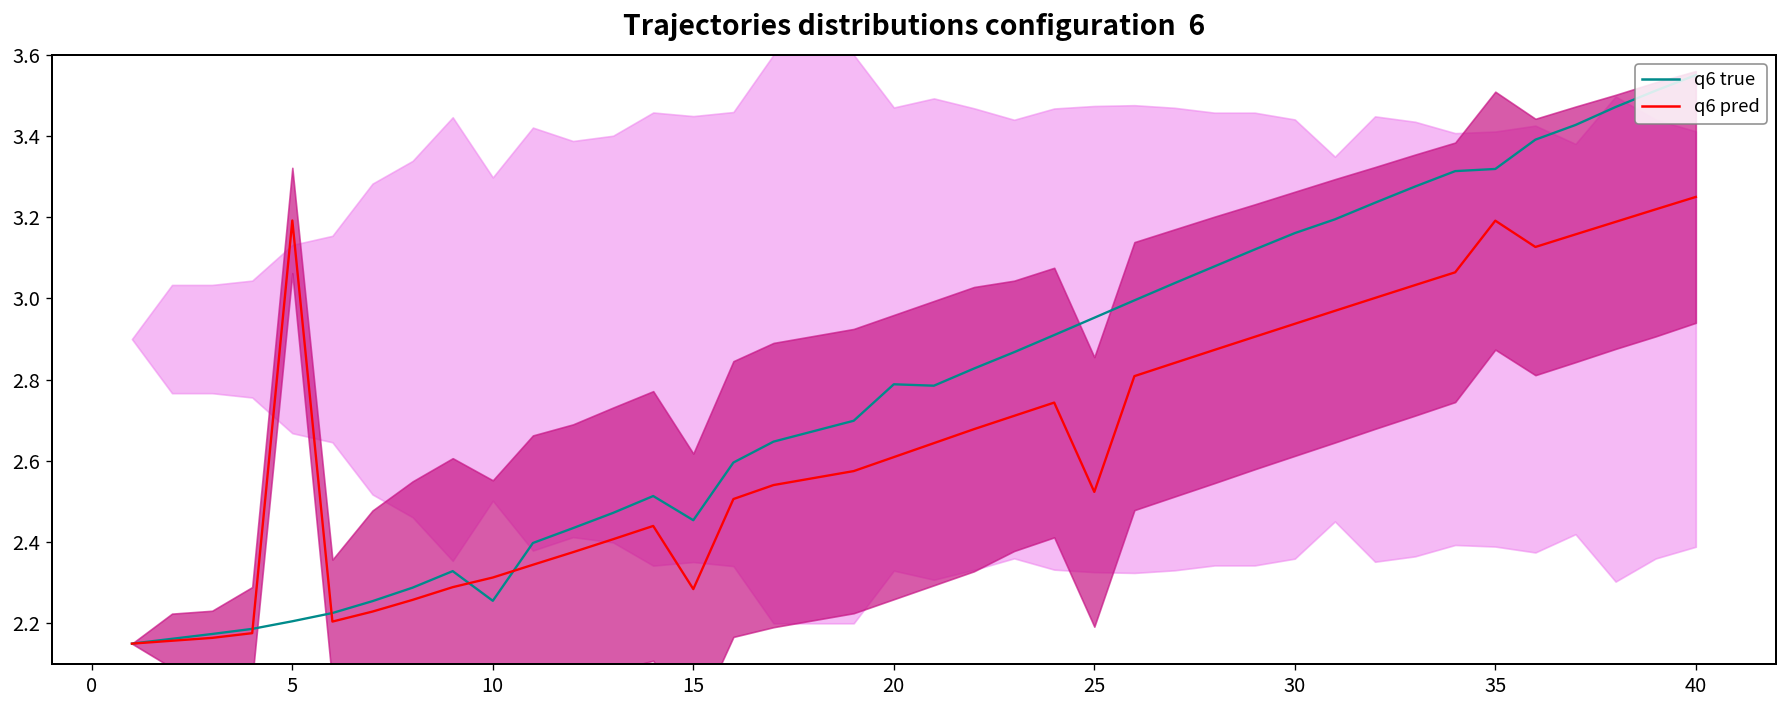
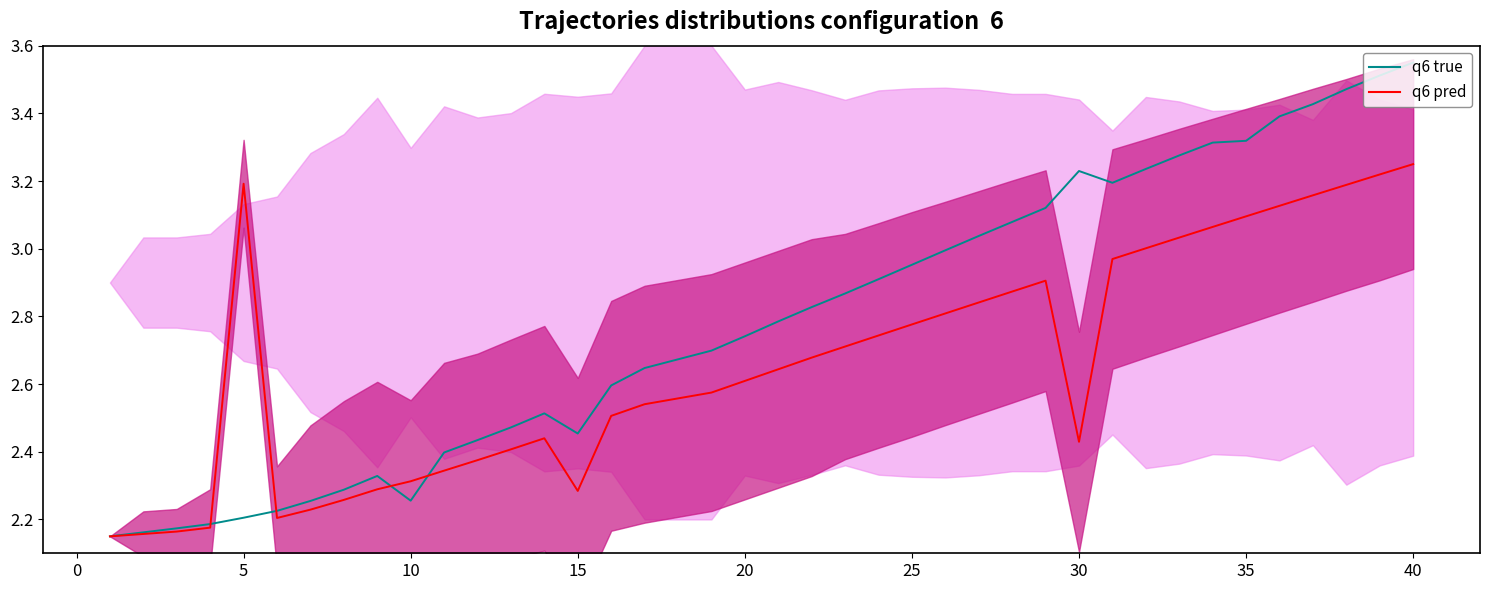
q6 true, 20: 2.79 -> 2.74
q6 pred, 25: 2.52 -> 2.78
q6 true, 30: 3.16 -> 3.23
q6 pred, 30: 2.94 -> 2.43
q6 pred, 35: 3.19 -> 3.10
